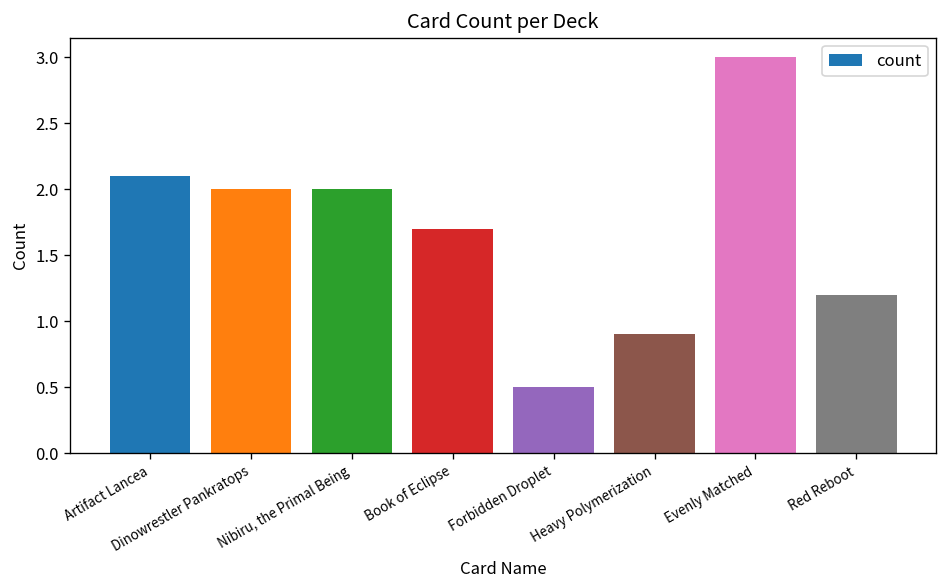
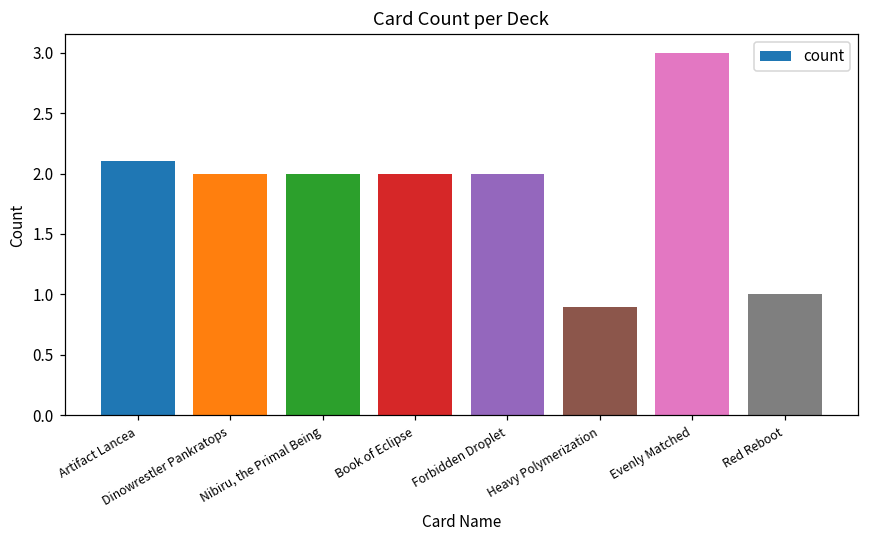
Book of Eclipse: 1.7 -> 2.0
Forbidden Droplet: 0.5 -> 2.0
Red Reboot: 1.2 -> 1.0
